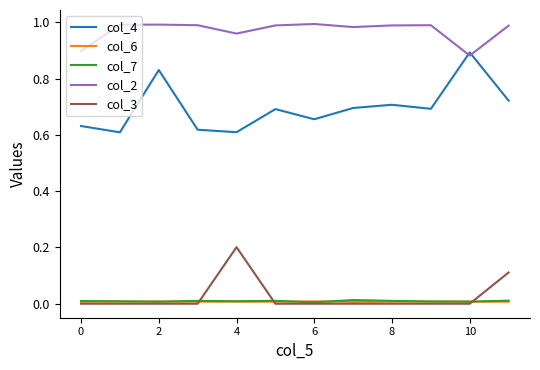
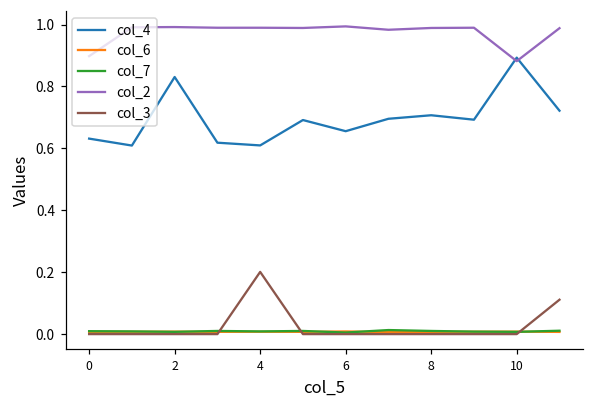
col_2, 4: 0.96 -> 0.99
